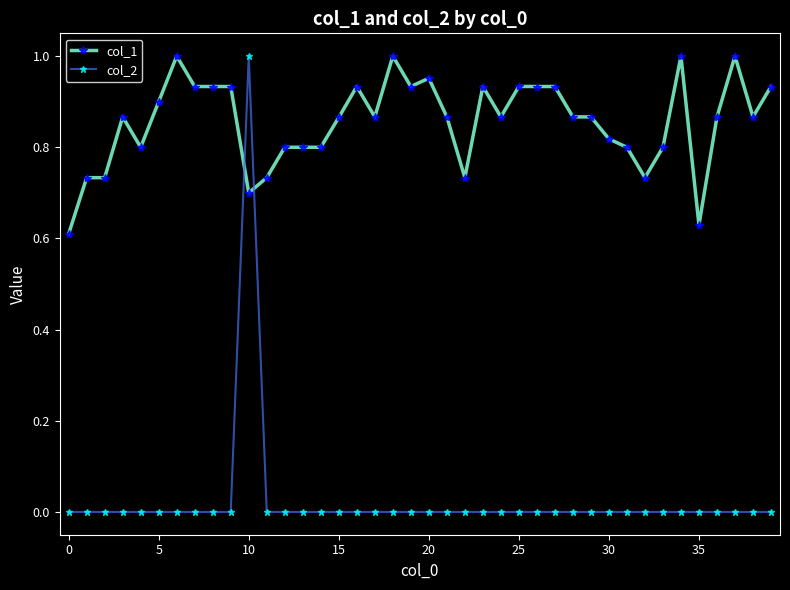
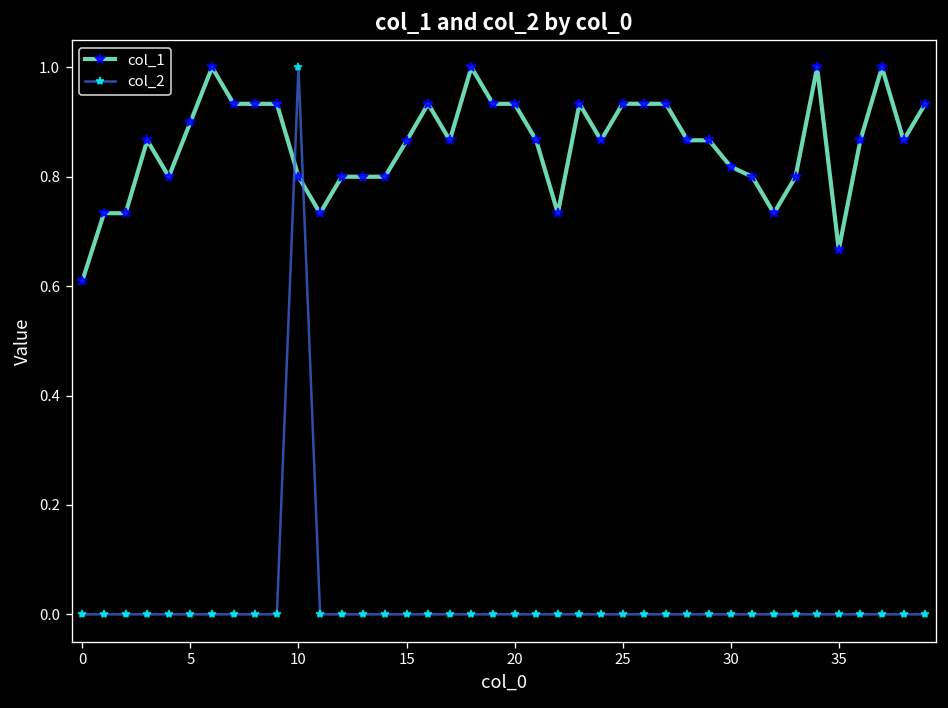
col_1, 10: 0.7 -> 0.8
col_1, 20: 0.95 -> 0.93
col_1, 35: 0.63 -> 0.67
